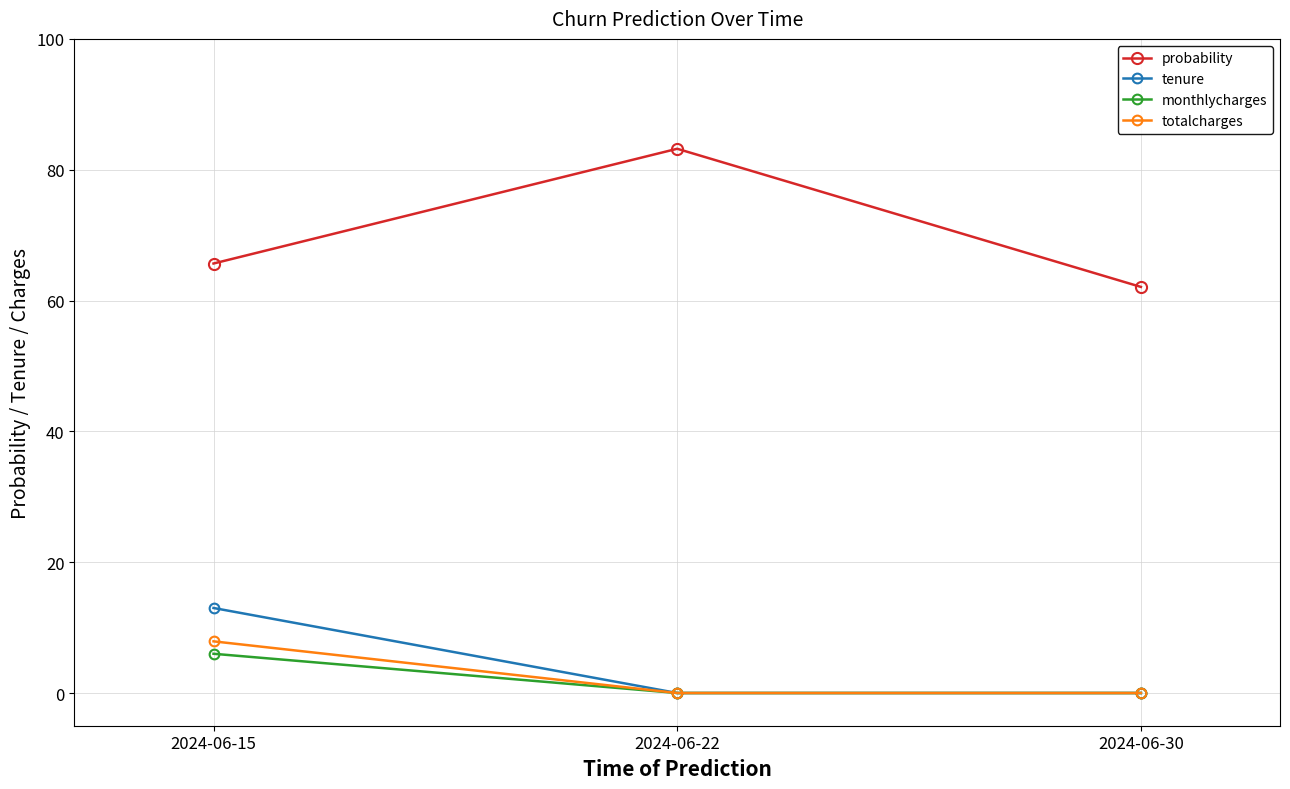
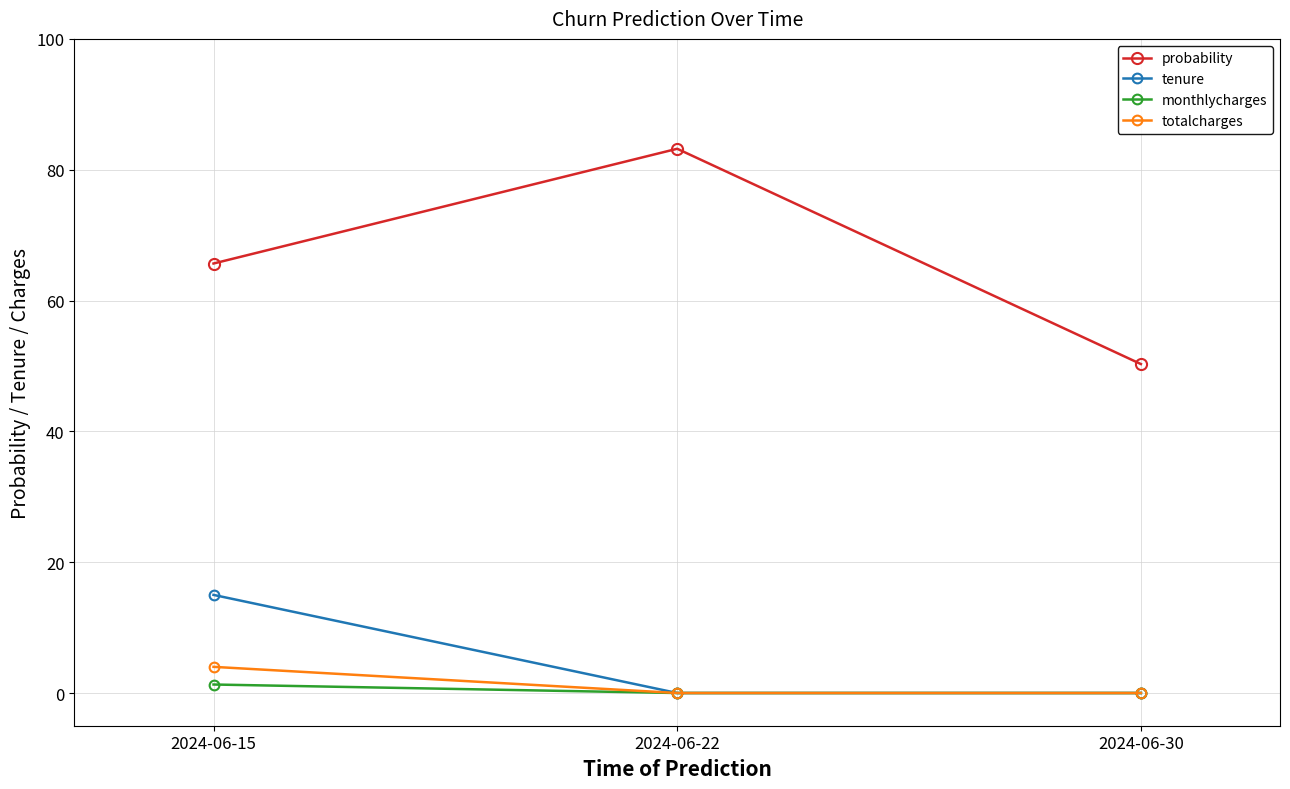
tenure, 2024-06-15: 13 -> 15
monthlycharges, 2024-06-15: 6 -> 1
totalcharges, 2024-06-15: 8 -> 4
probability, 2024-06-30: 62 -> 50
